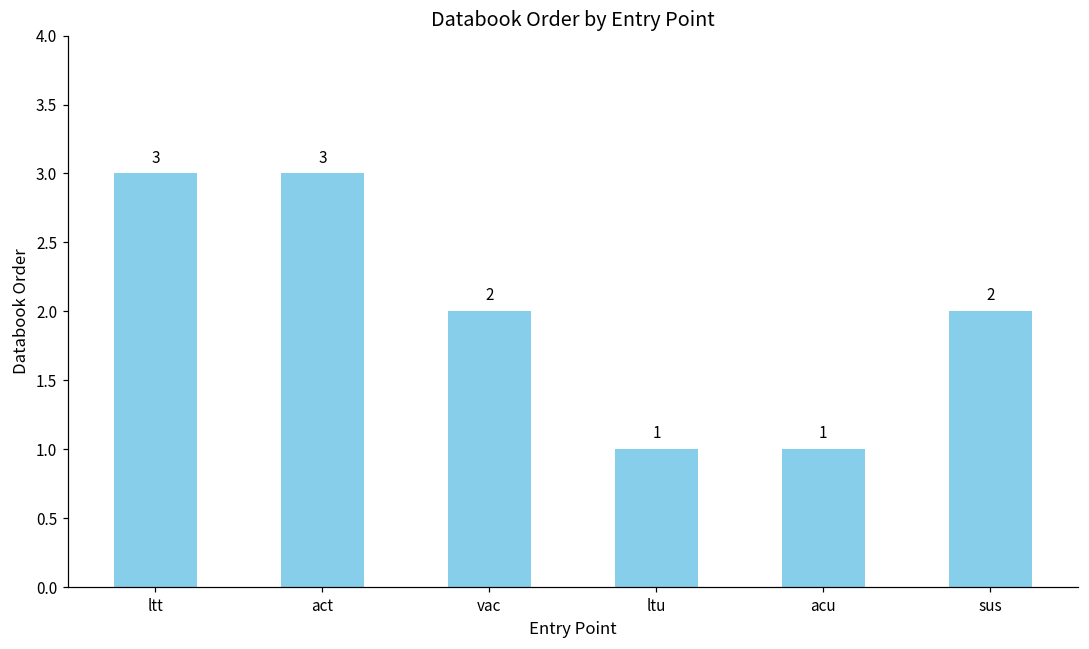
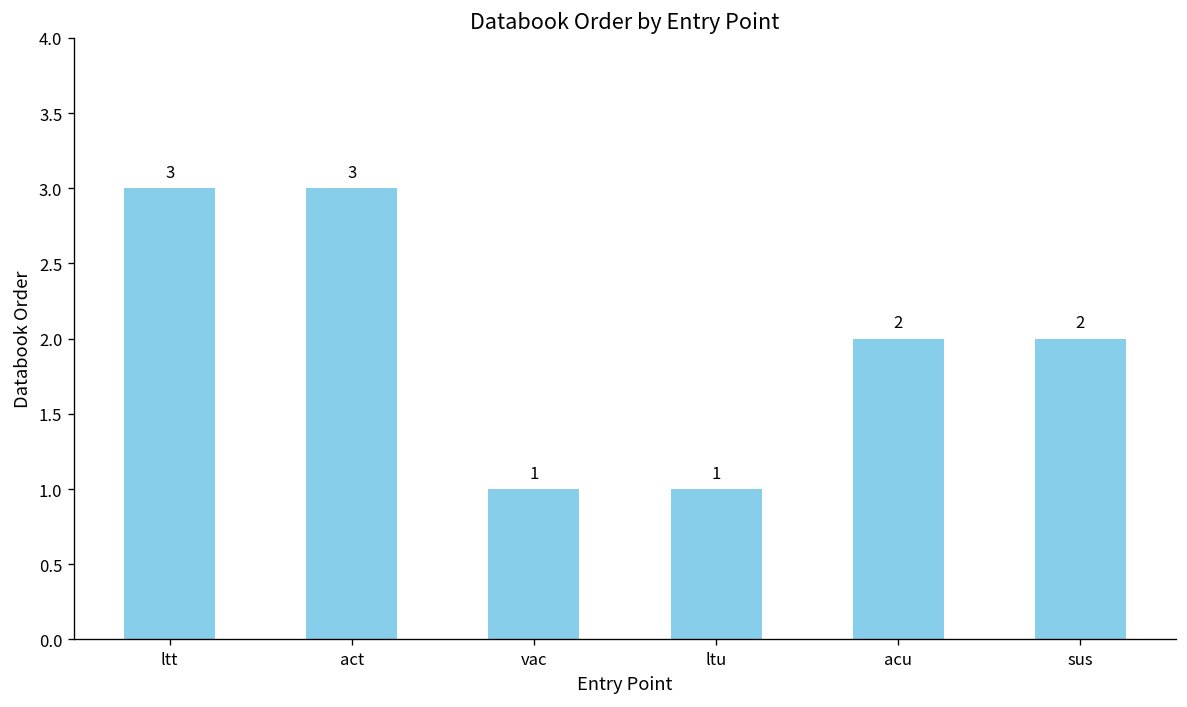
vac: 2 -> 1
acu: 1 -> 2
